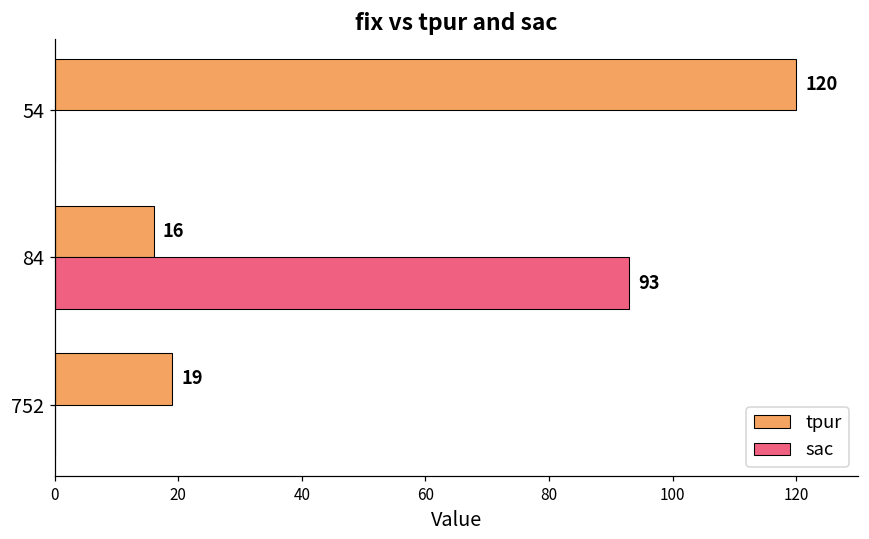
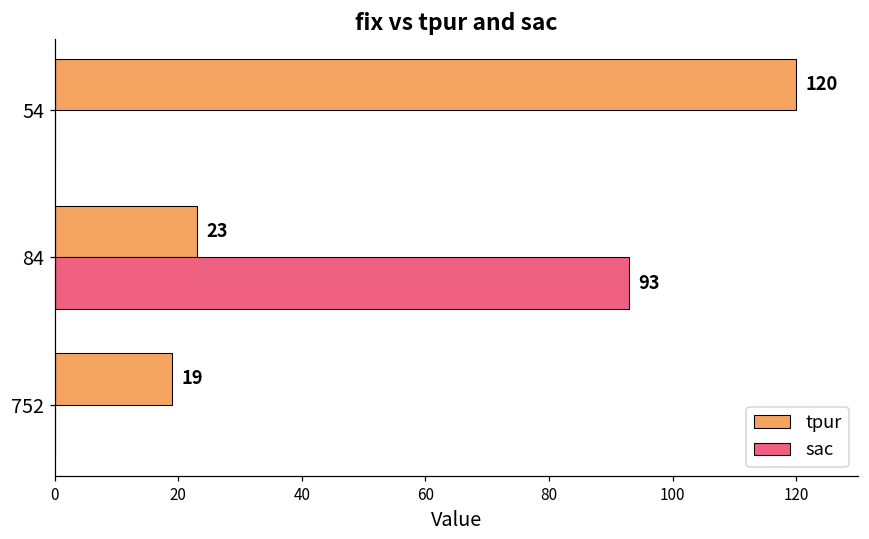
tpur, 84: 16 -> 23
